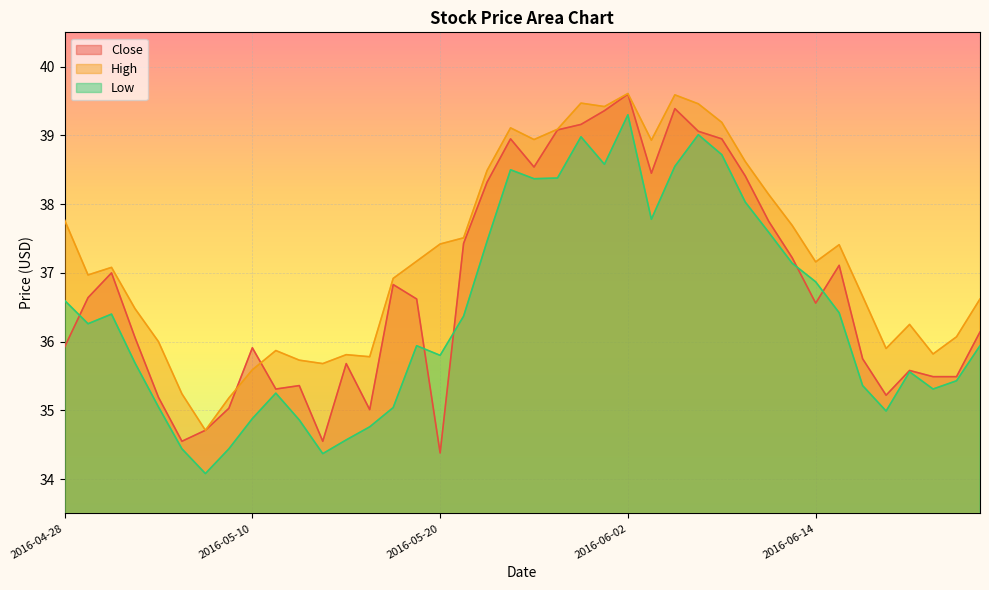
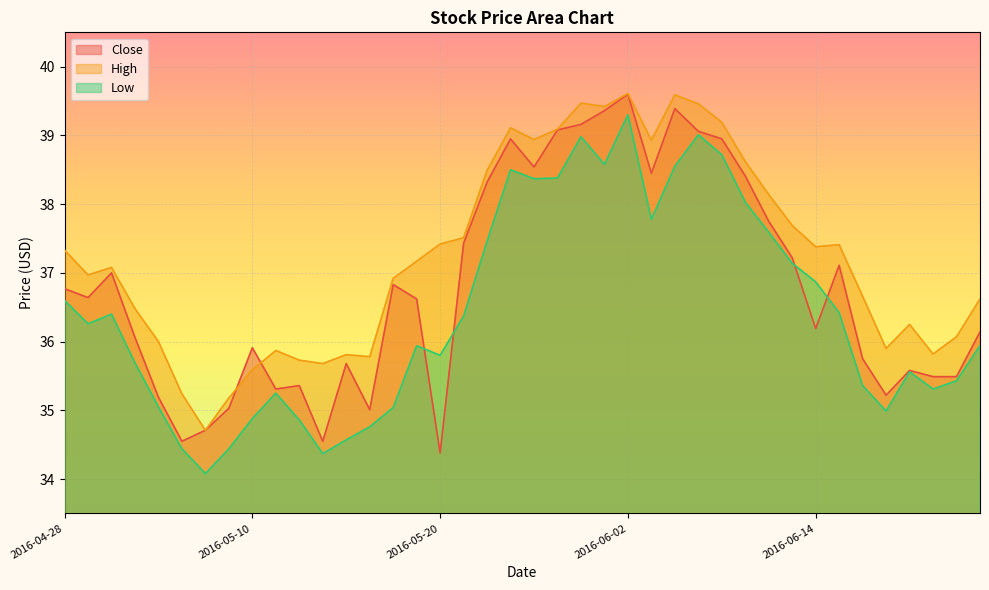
Close, 2016-04-28: 35.9 -> 36.8
High, 2016-04-28: 37.8 -> 37.3
Close, 2016-06-14: 36.6 -> 36.2
High, 2016-06-14: 37.2 -> 37.4
